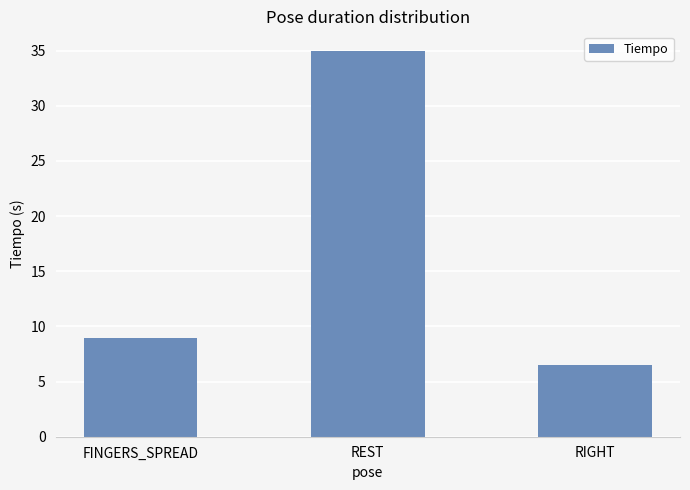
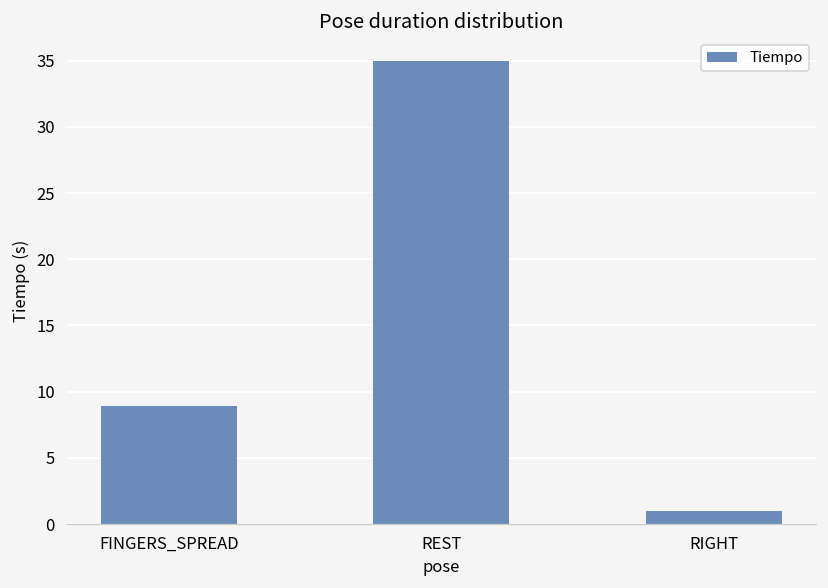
RIGHT: 6.5 -> 1.0
